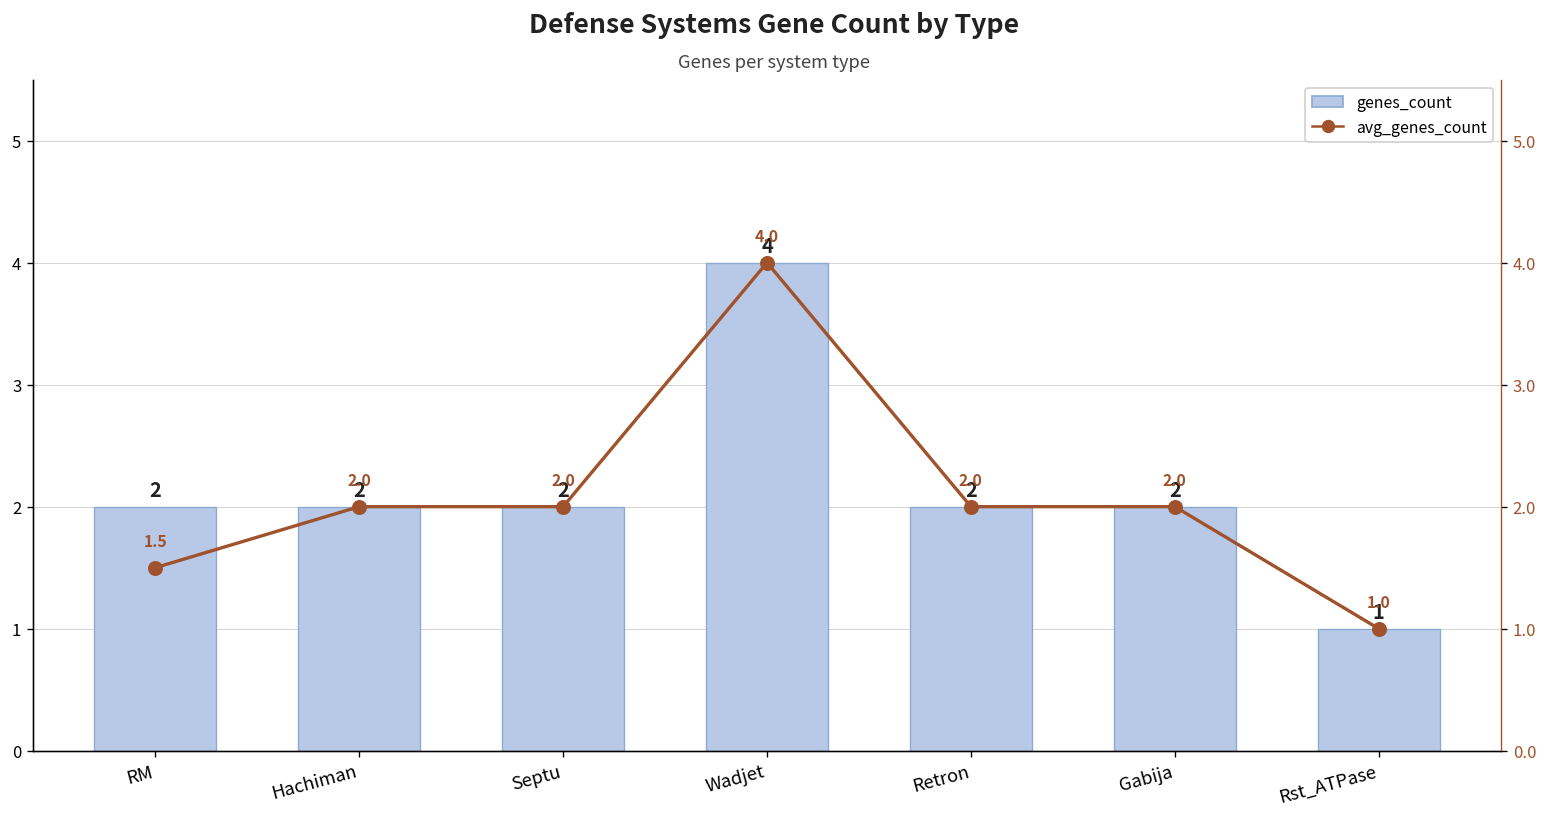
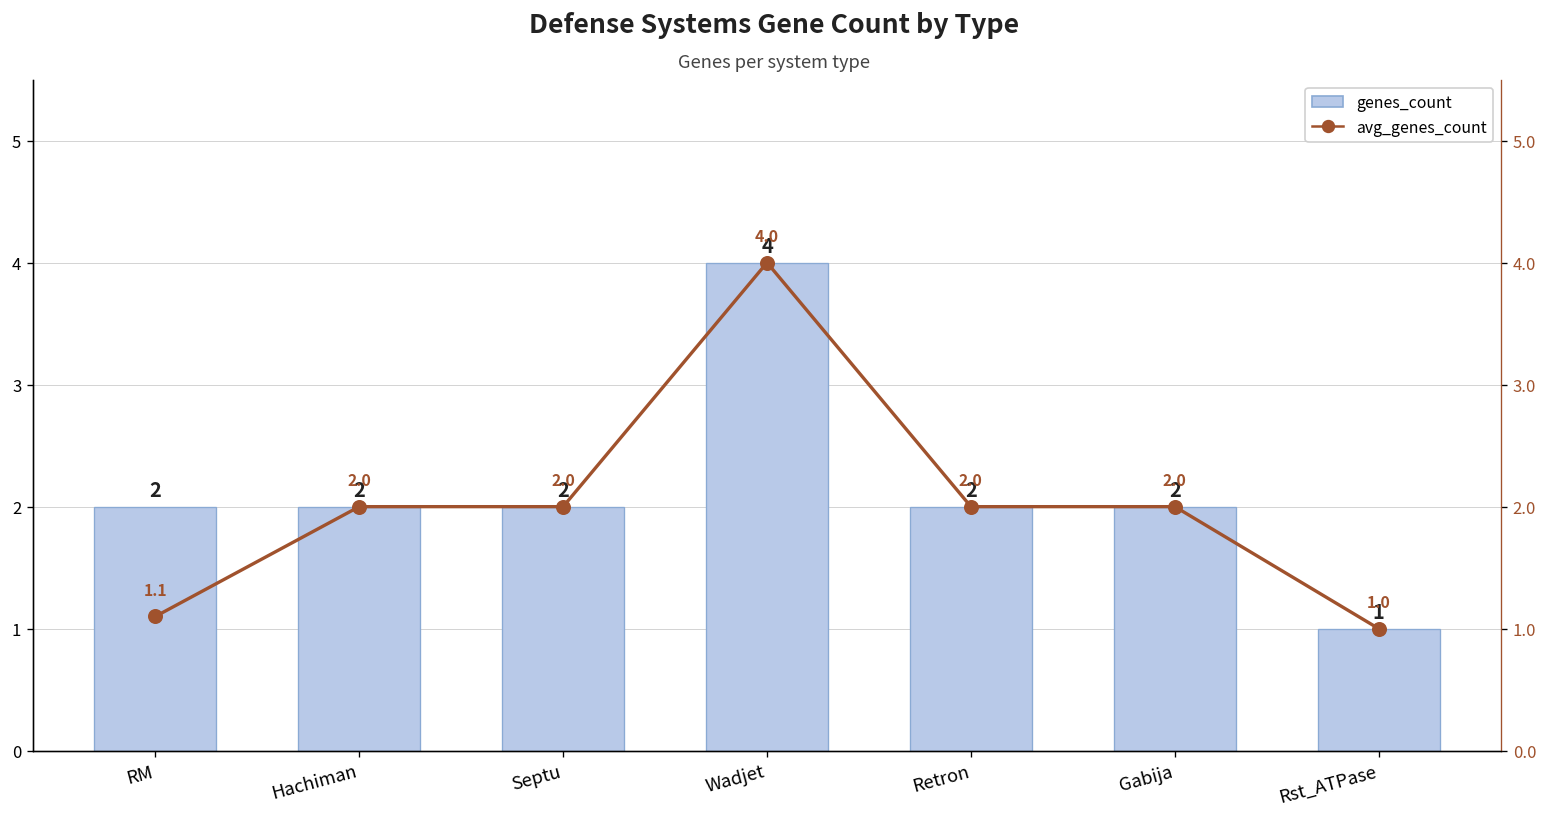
avg_genes_count, RM: 1.5 -> 1.1
